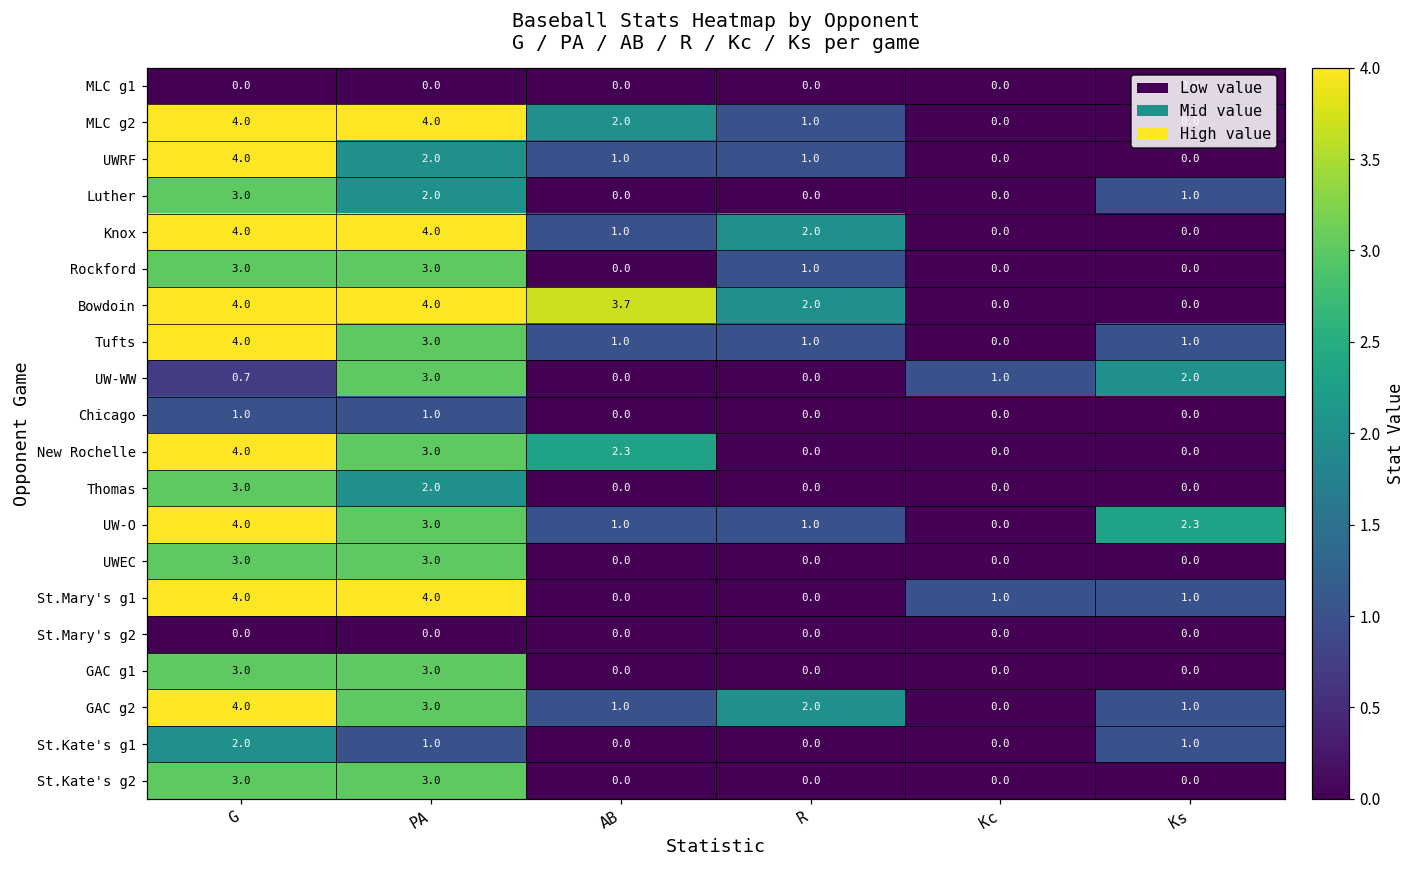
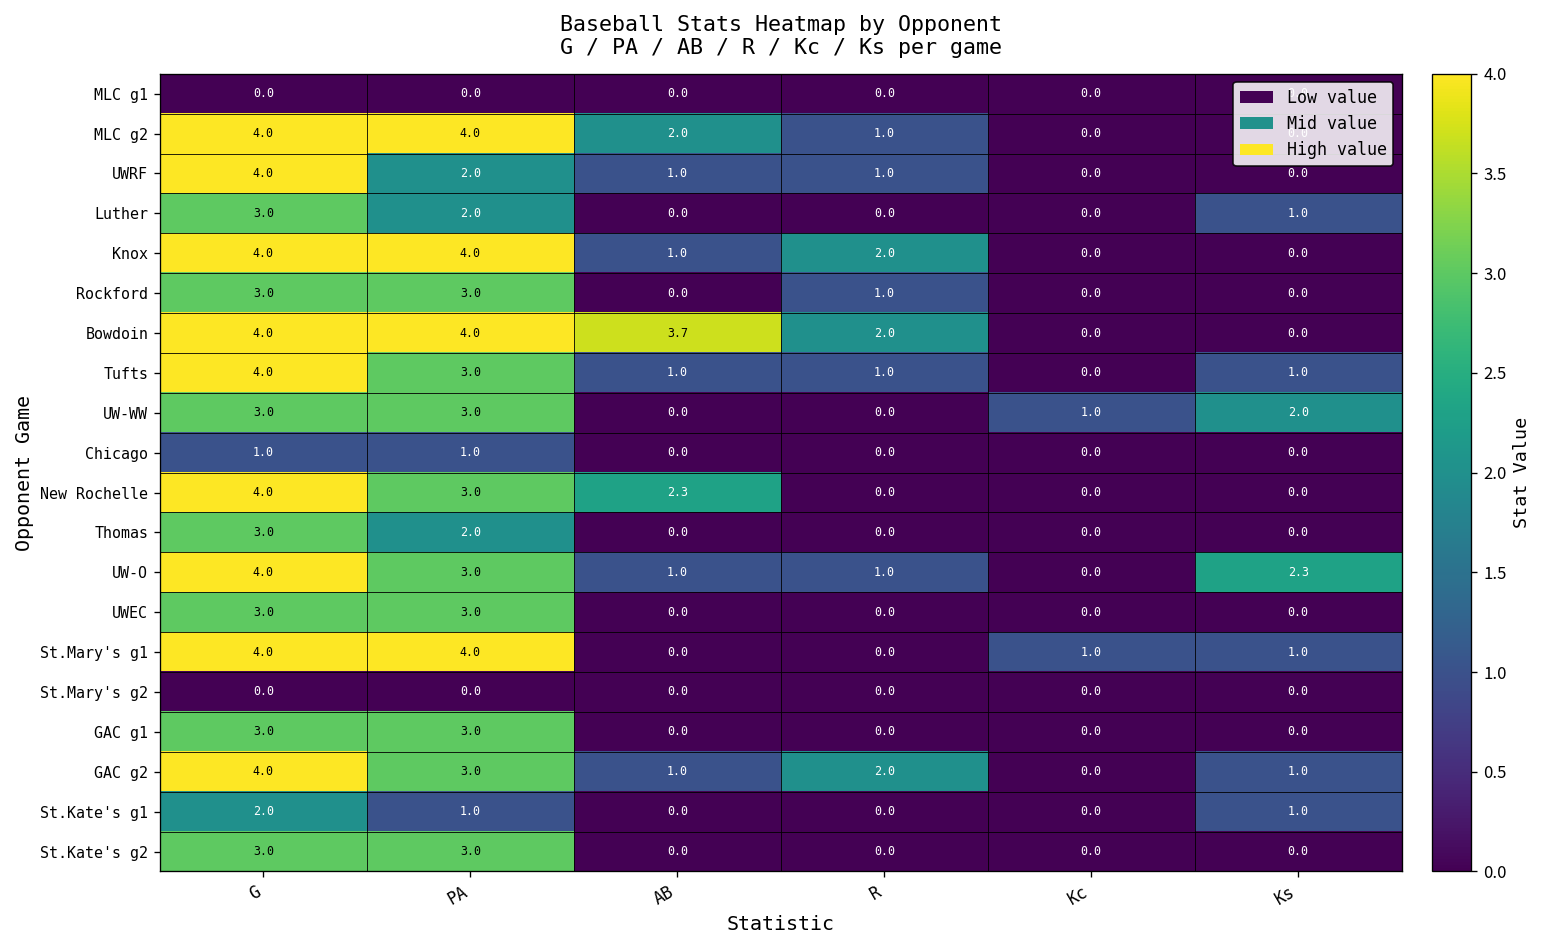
UW-WW, G: 0.7 -> 3.0
